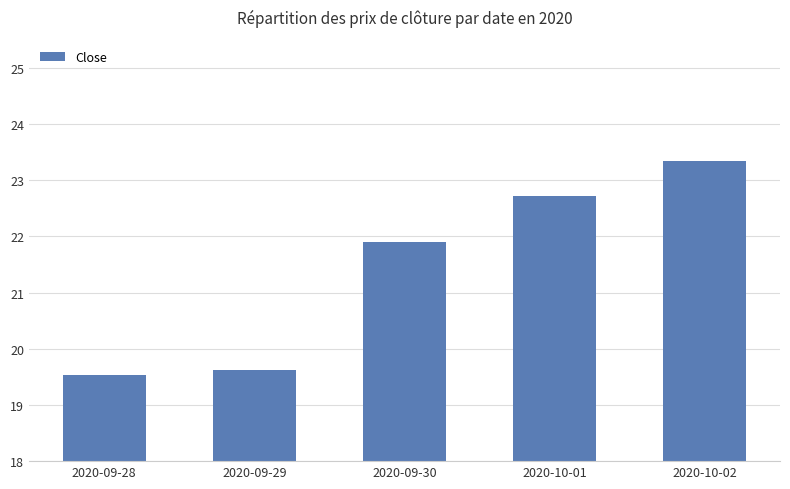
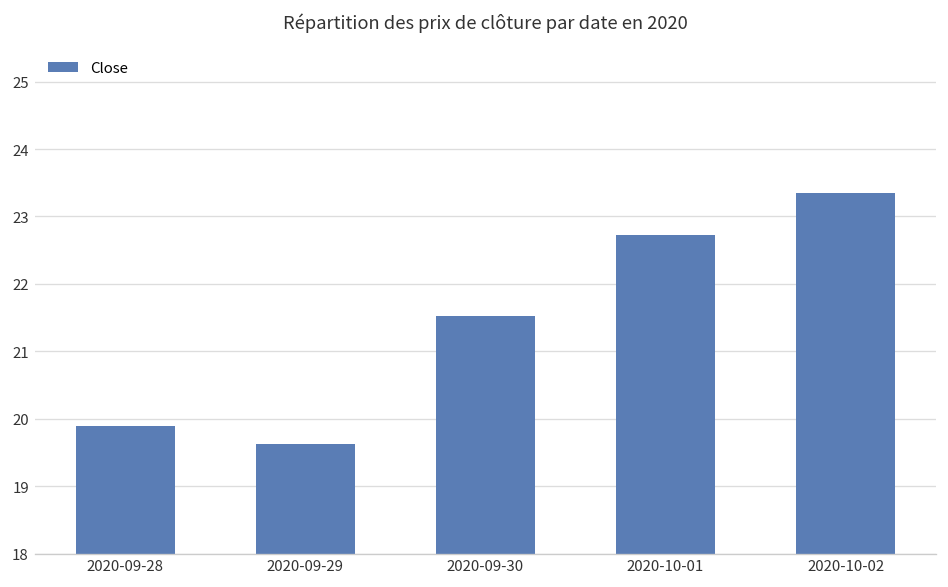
2020-09-28: 19.5 -> 19.9
2020-09-30: 21.9 -> 21.5
